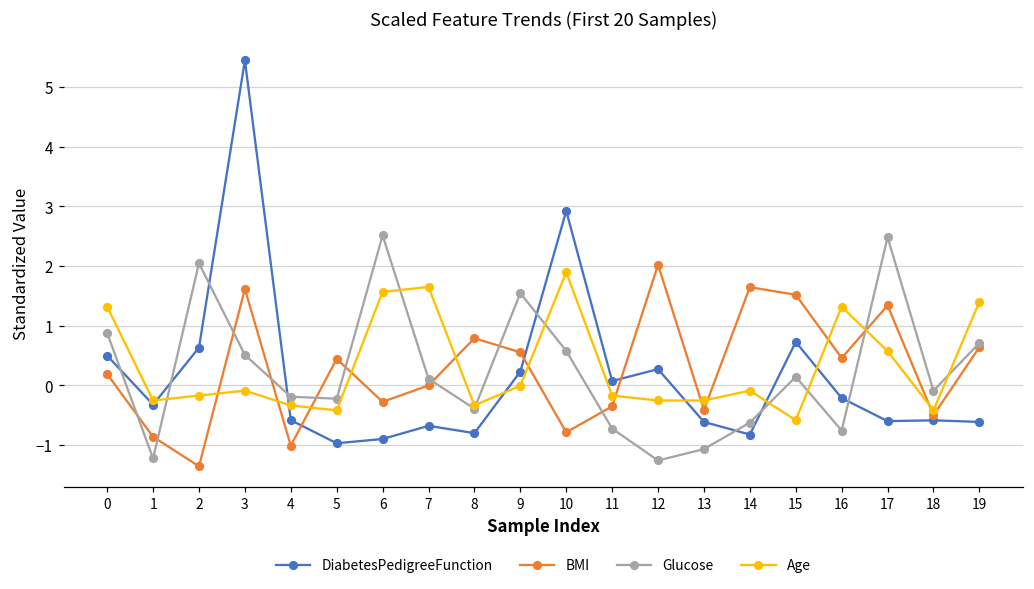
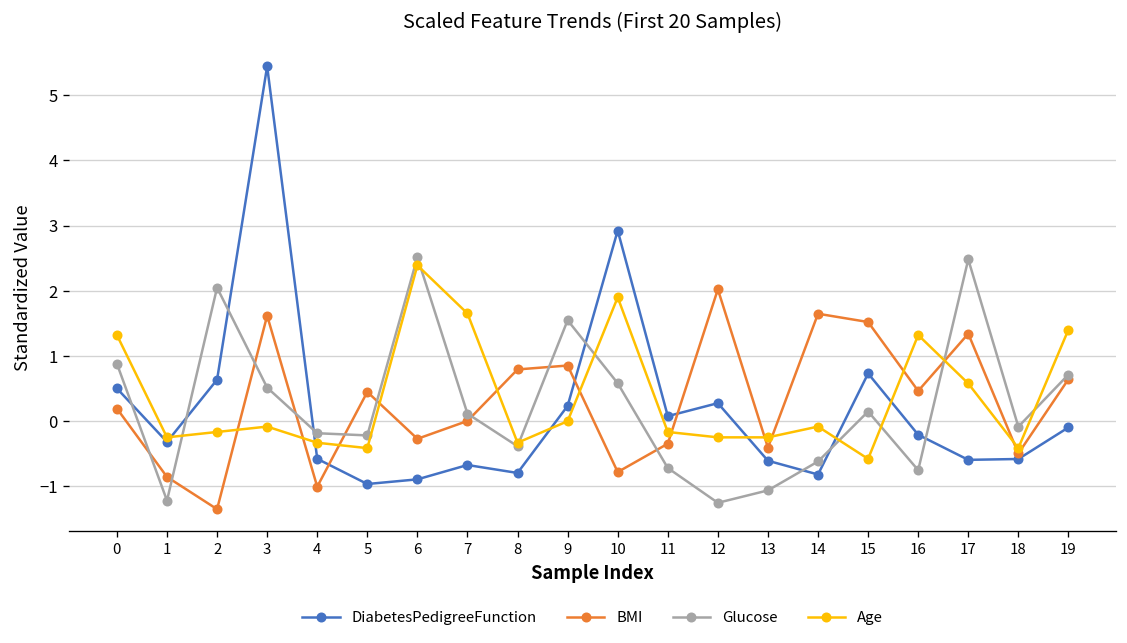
Age, 6: 1.6 -> 2.4
BMI, 9: 0.6 -> 0.9
DiabetesPedigreeFunction, 19: -0.6 -> -0.1
